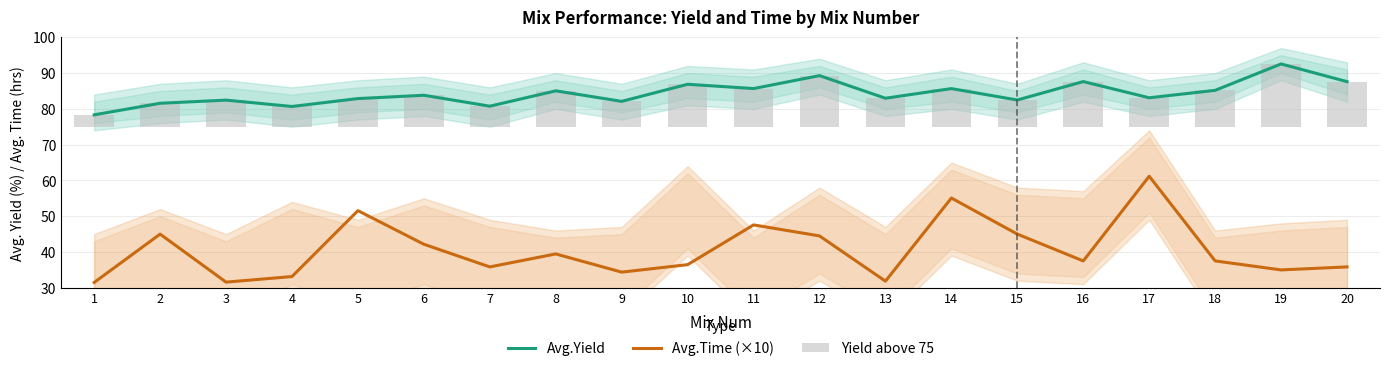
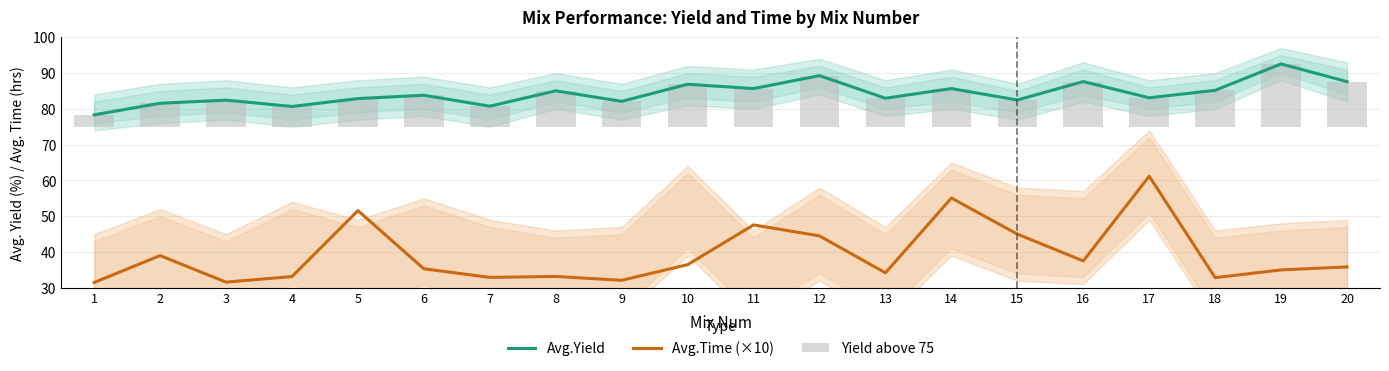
Avg.Time (×10), 2: 45 -> 39
Avg.Time (×10), 6: 42 -> 35
Avg.Time (×10), 7: 36 -> 33
Avg.Time (×10), 8: 39 -> 33
Avg.Time (×10), 9: 34 -> 32
Avg.Time (×10), 13: 32 -> 34
Avg.Time (×10), 18: 38 -> 33
